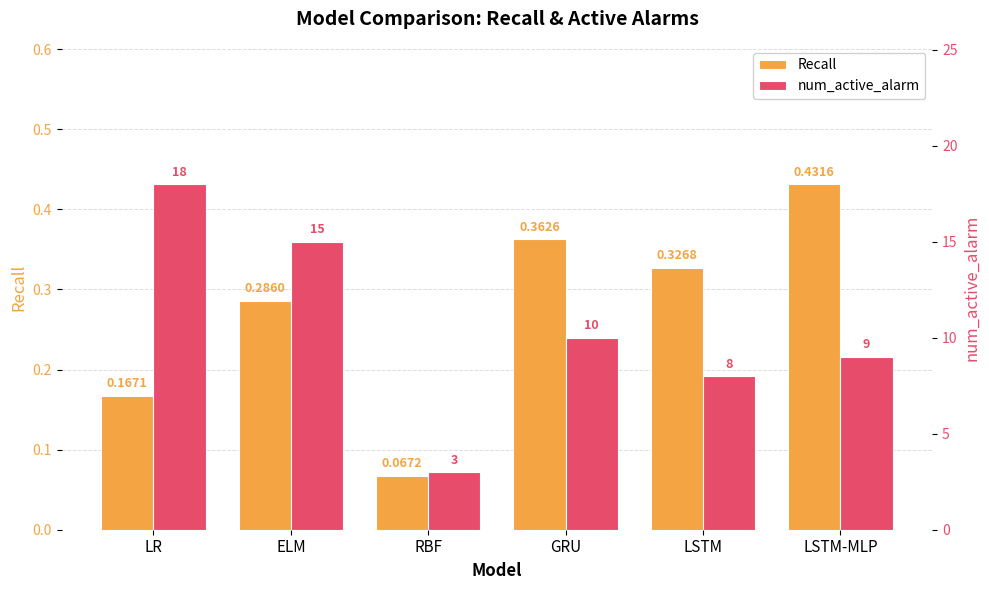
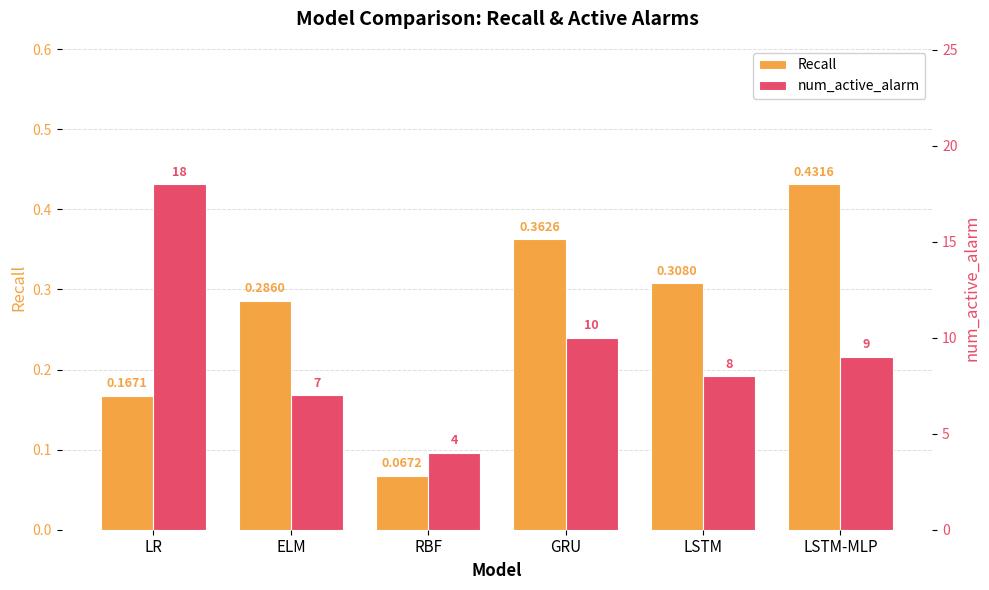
Recall, LSTM: 0.3268 -> 0.3080
num_active_alarm, ELM: 15 -> 7
num_active_alarm, RBF: 3 -> 4
